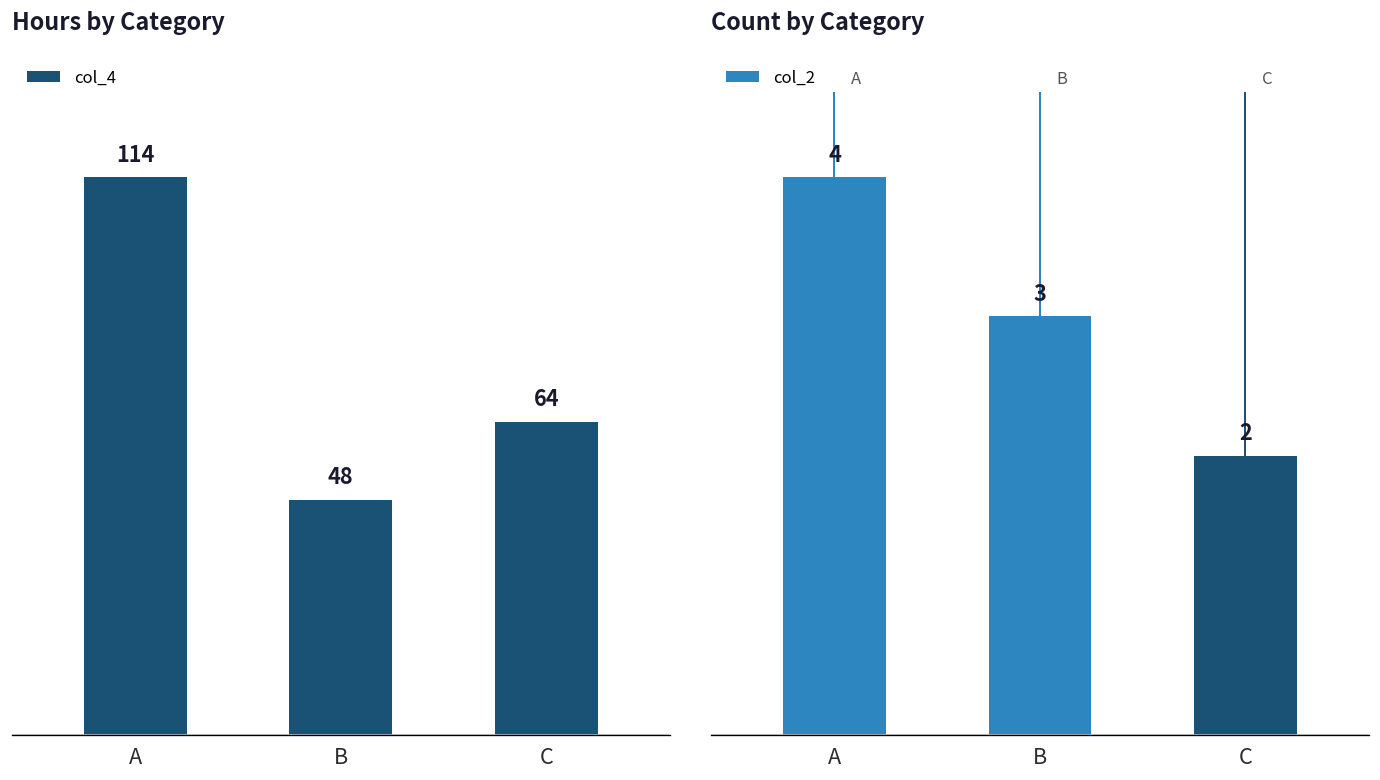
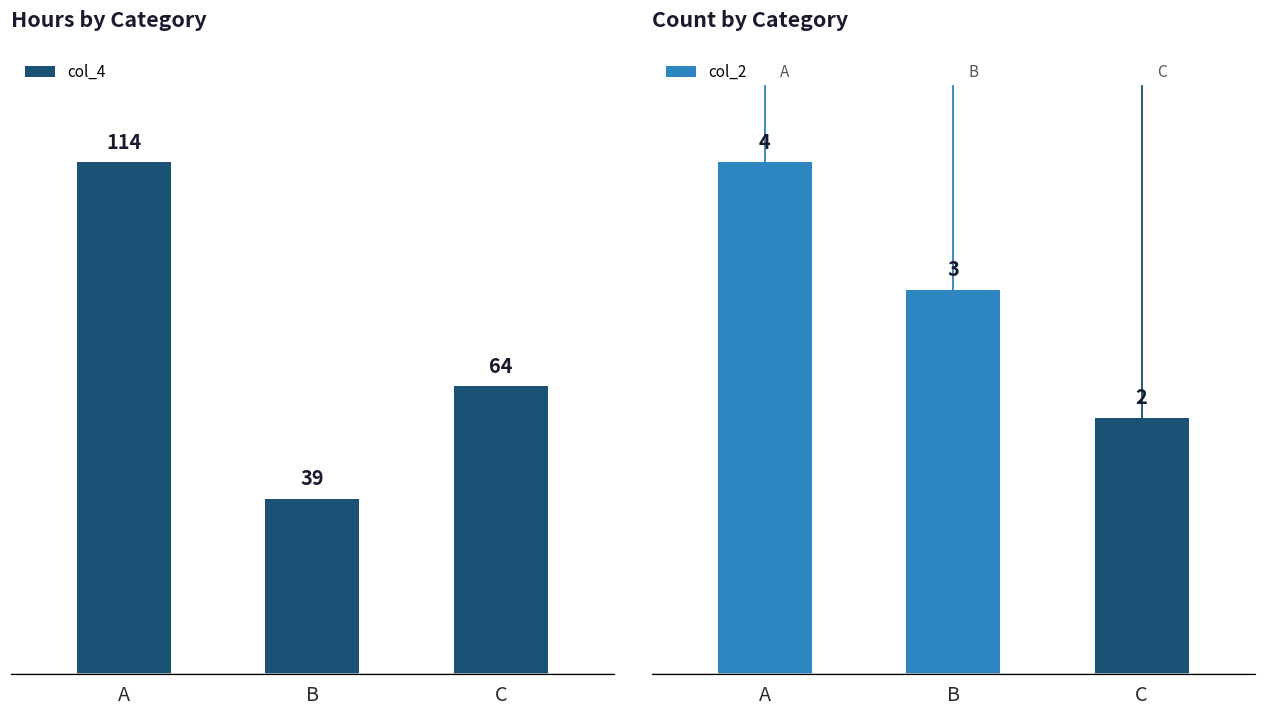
Hours by Category, B: 48 -> 39
